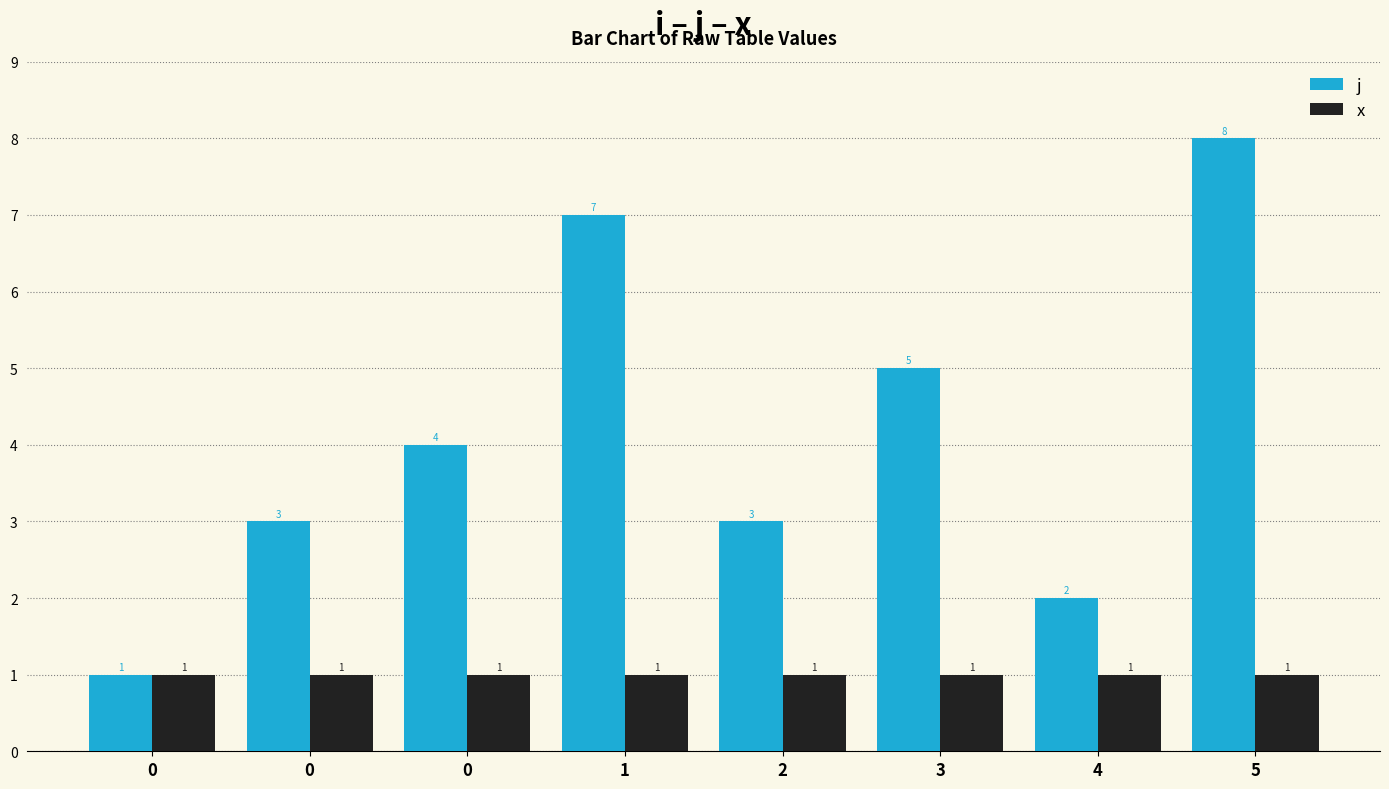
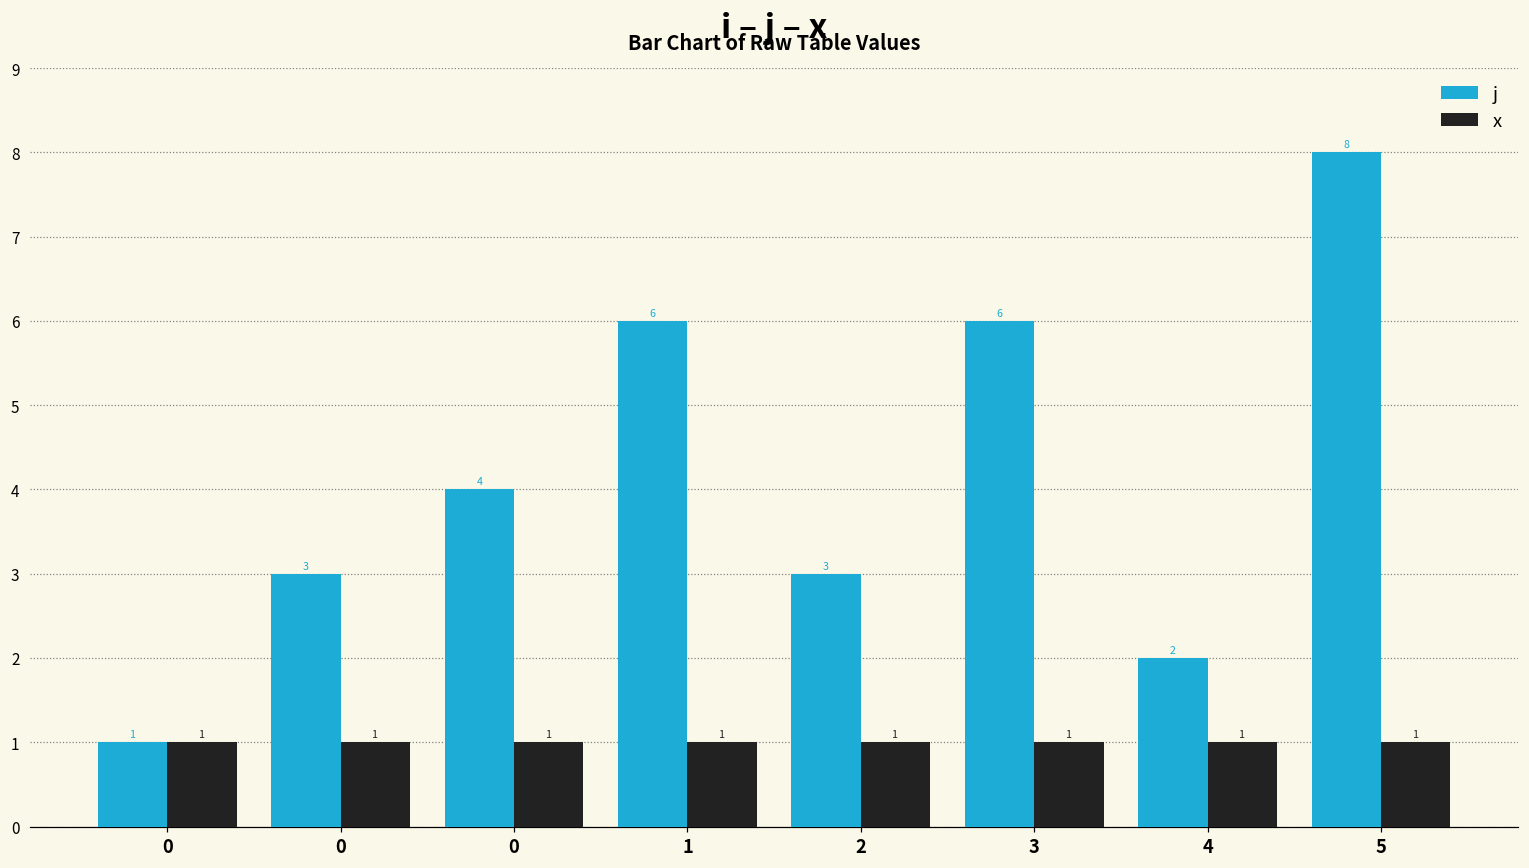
j, 1: 7 -> 6
j, 3: 5 -> 6
